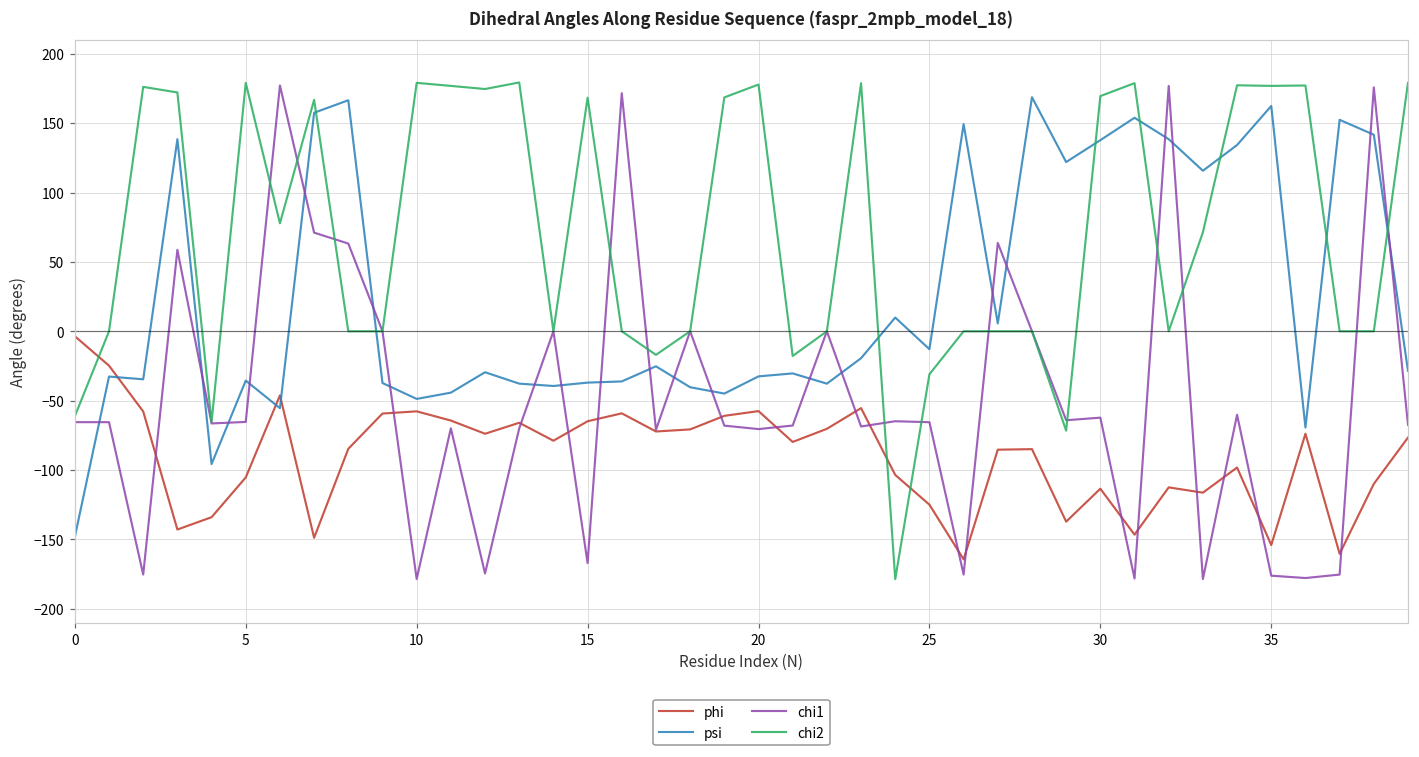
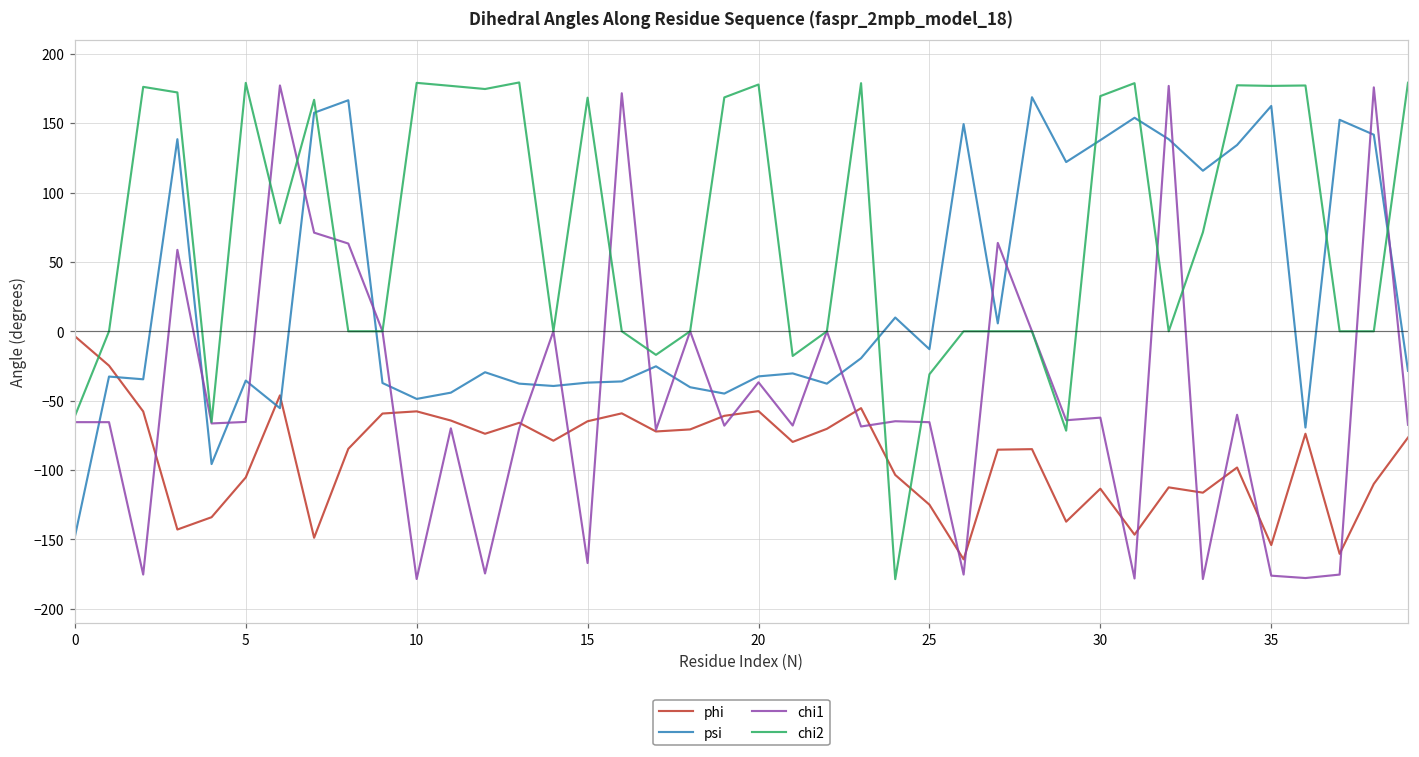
chi1, 20: -70 -> -37
